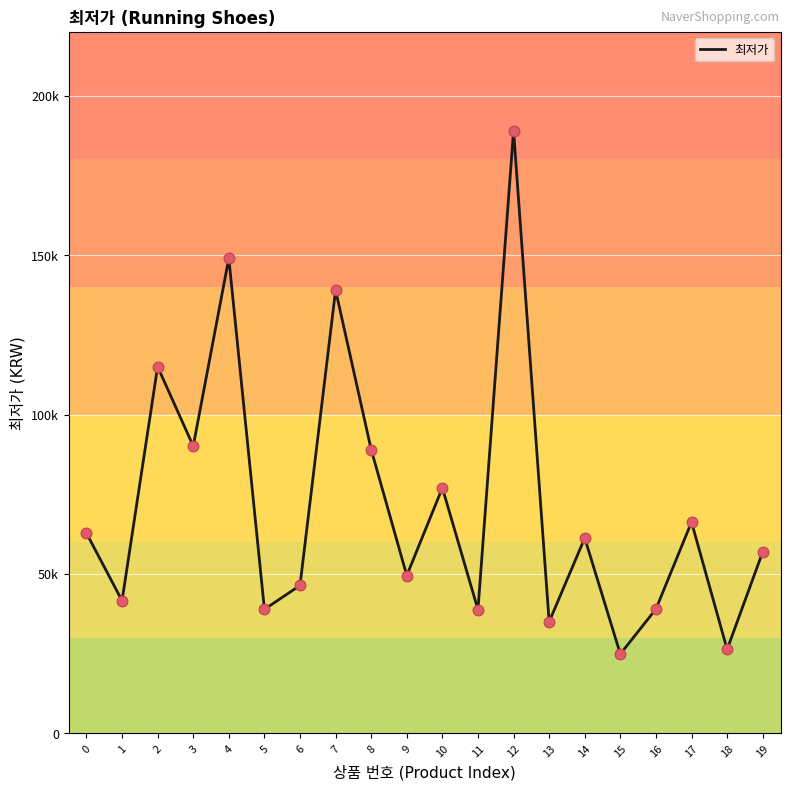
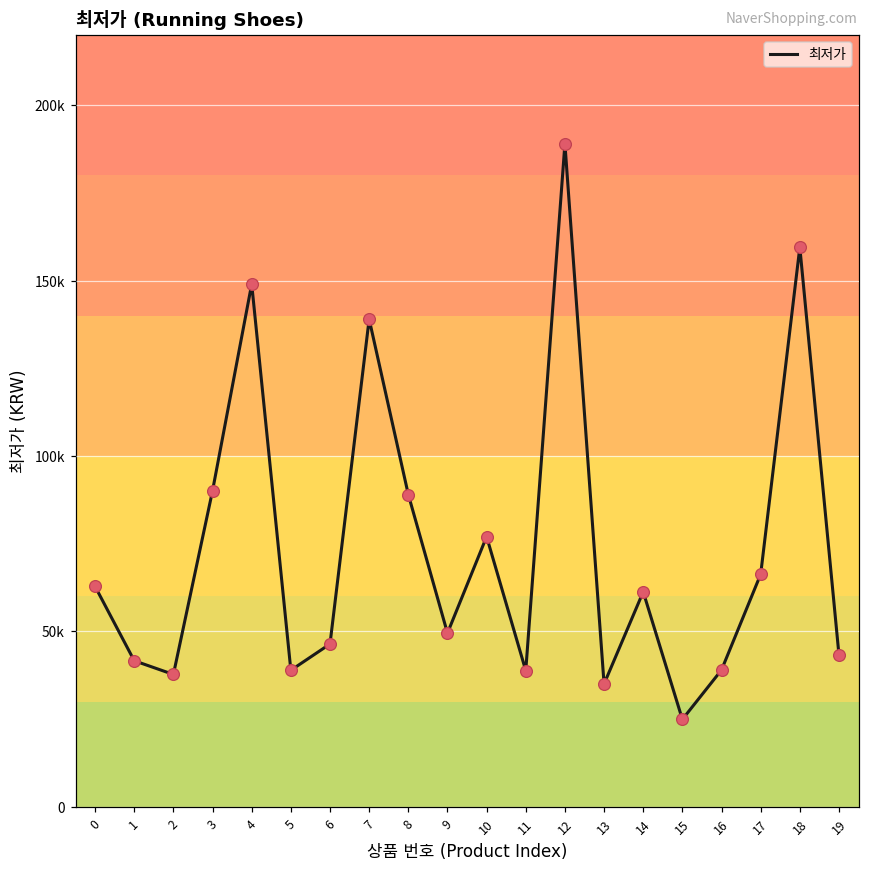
2: 115000 -> 38000
18: 26000 -> 159000
19: 57000 -> 43000
